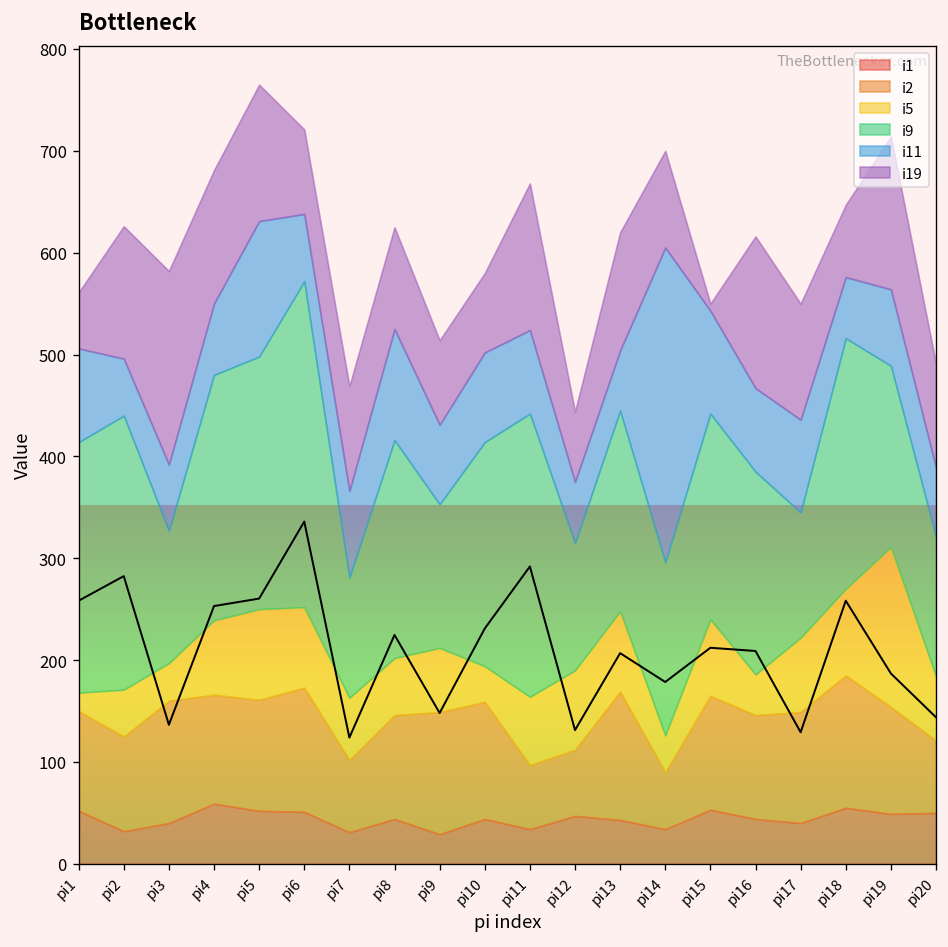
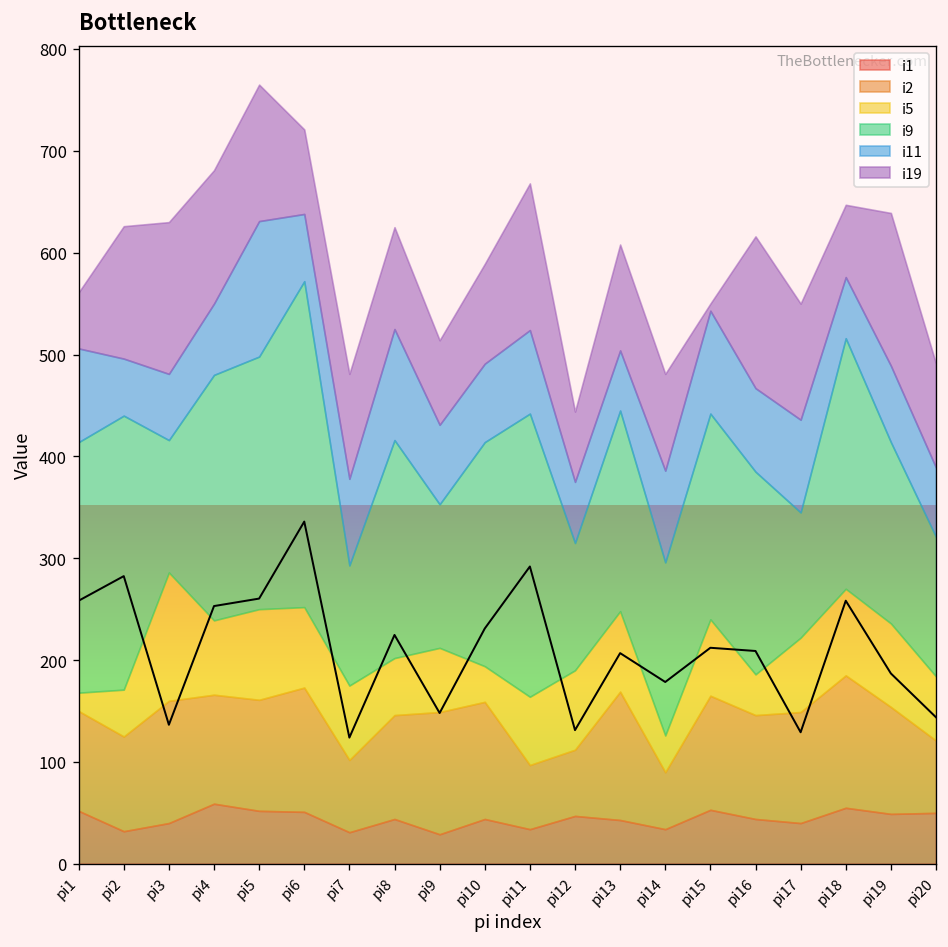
i5, pi3: 40 -> 130
i19, pi3: 190 -> 150
i5, pi7: 60 -> 70
i11, pi10: 90 -> 80
i19, pi10: 80 -> 100
i19, pi13: 120 -> 100
i11, pi14: 310 -> 90
i5, pi19: 160 -> 80
